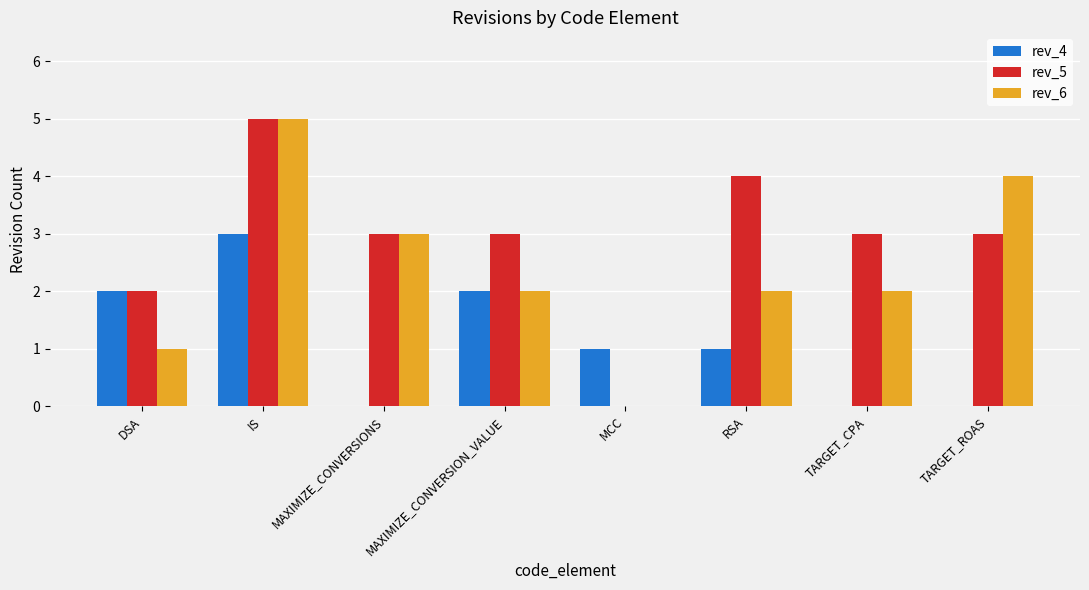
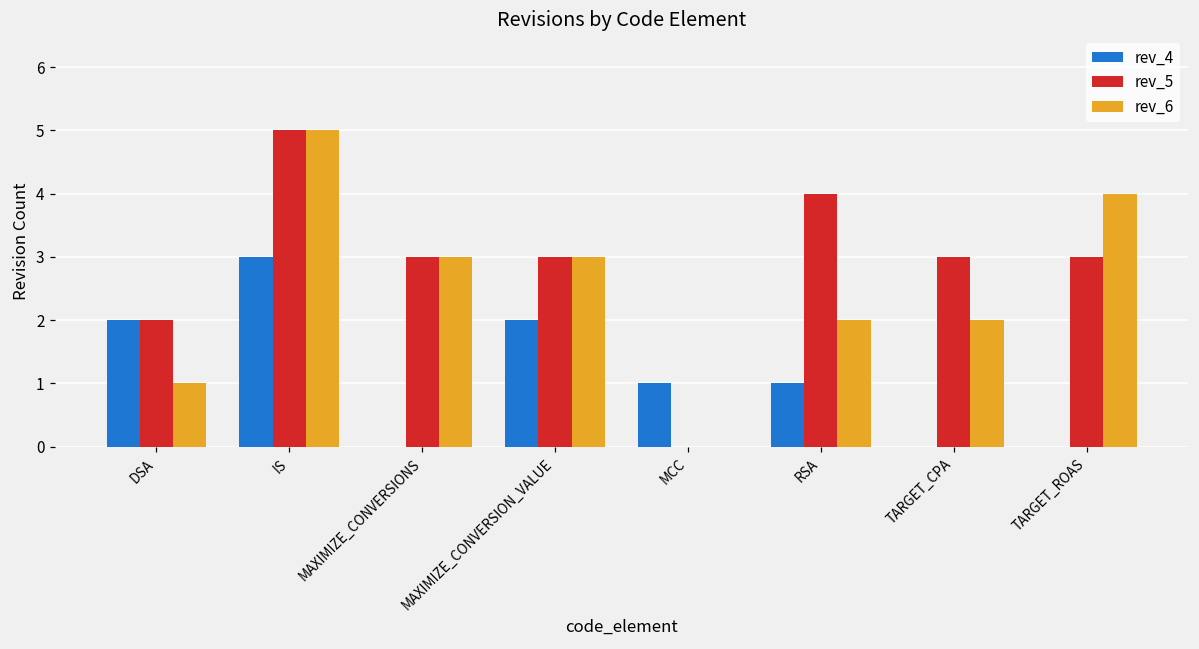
rev_6, MAXIMIZE_CONVERSION_VALUE: 2 -> 3
